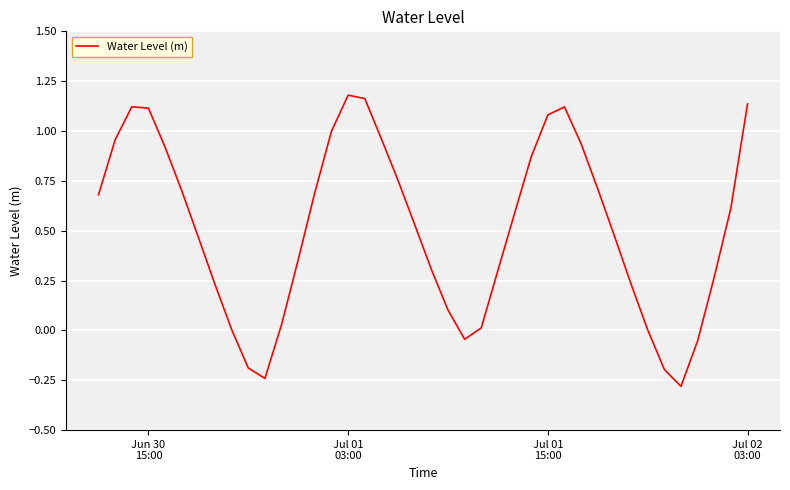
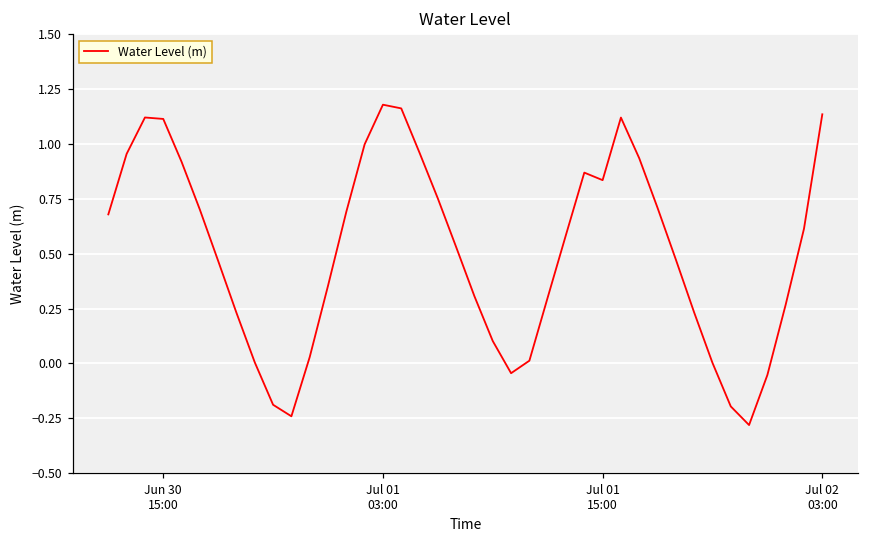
Jul 01 15:00: 1.08 -> 0.84
